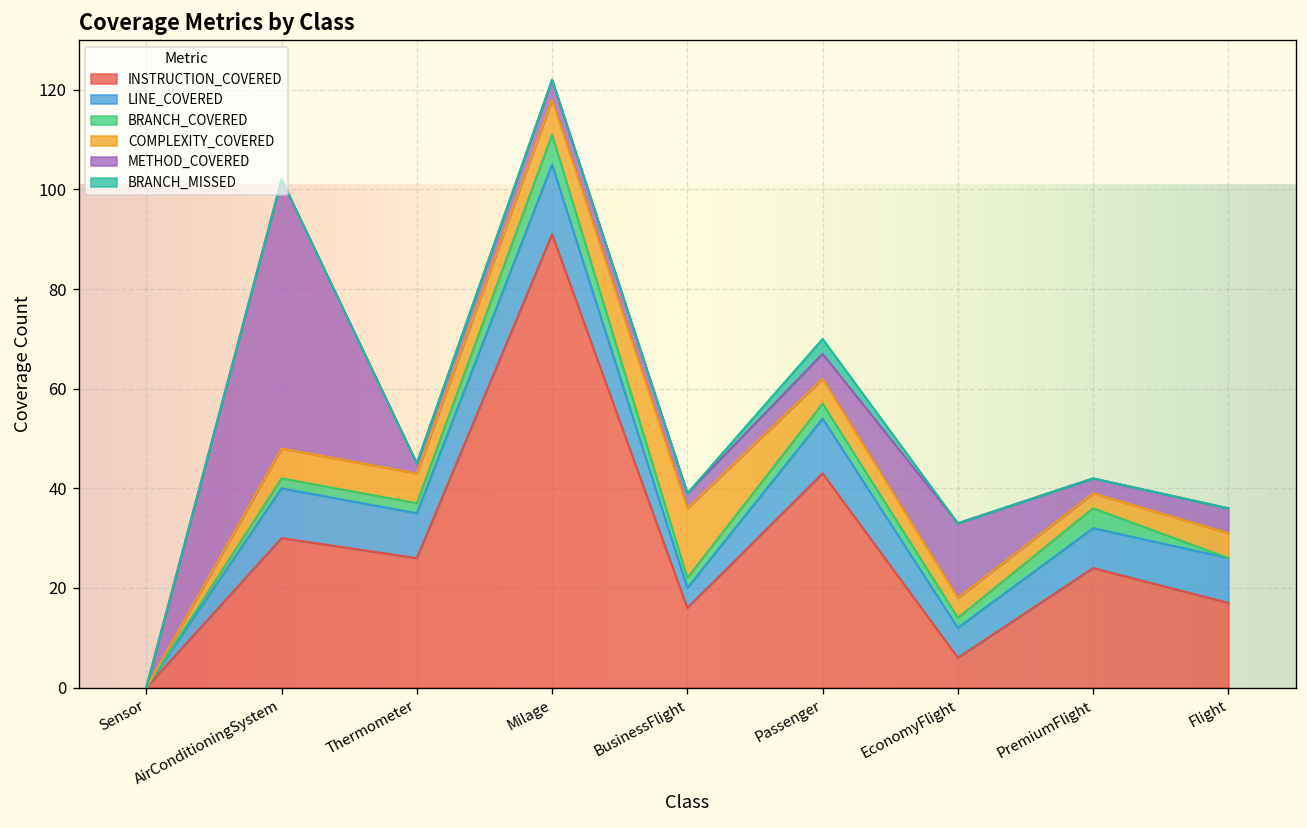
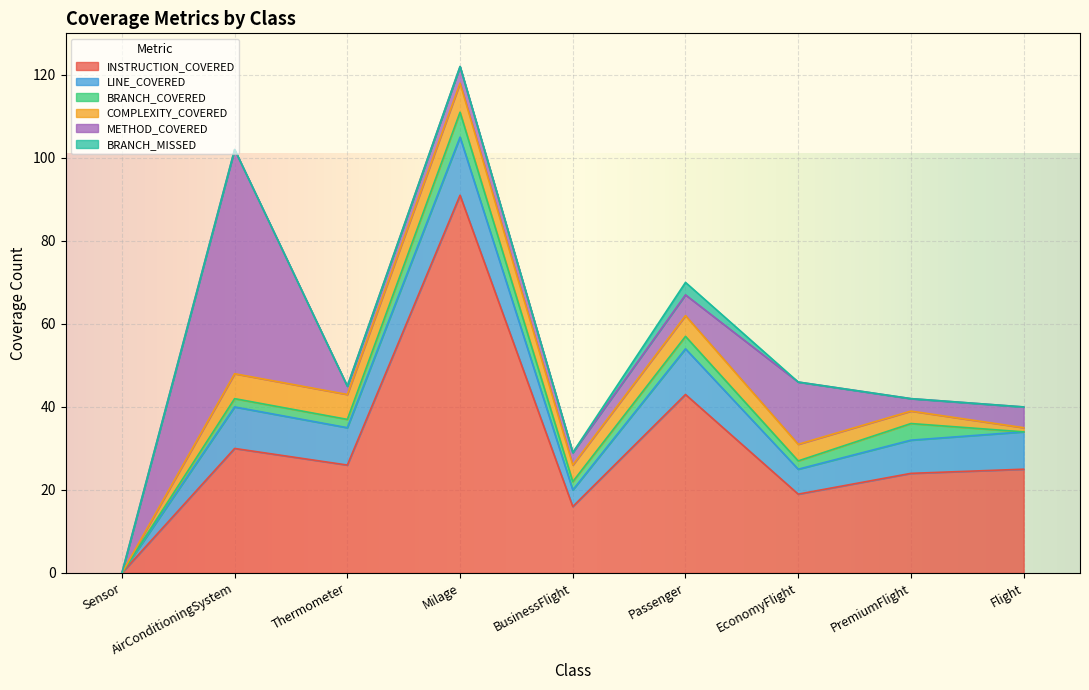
COMPLEXITY_COVERED, BusinessFlight: 14 -> 4
INSTRUCTION_COVERED, EconomyFlight: 6 -> 19
INSTRUCTION_COVERED, Flight: 17 -> 25
COMPLEXITY_COVERED, Flight: 5 -> 1
